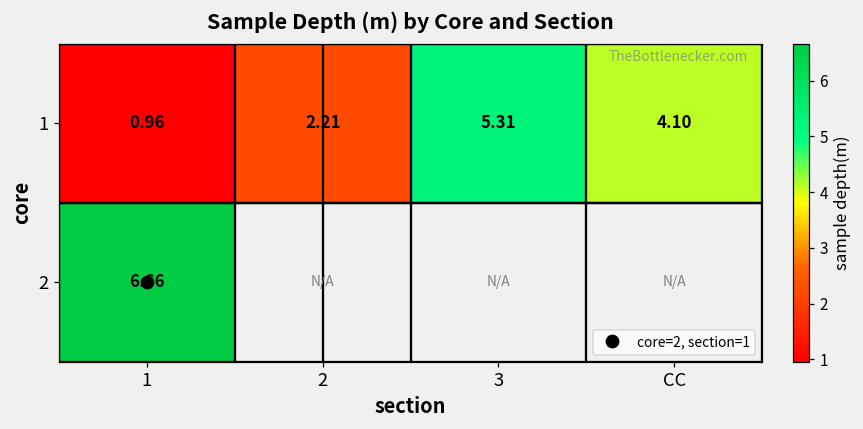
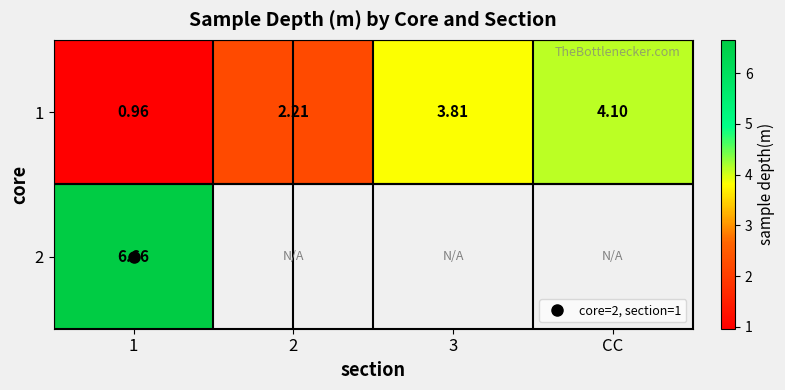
1, 3: 5.31 -> 3.81
